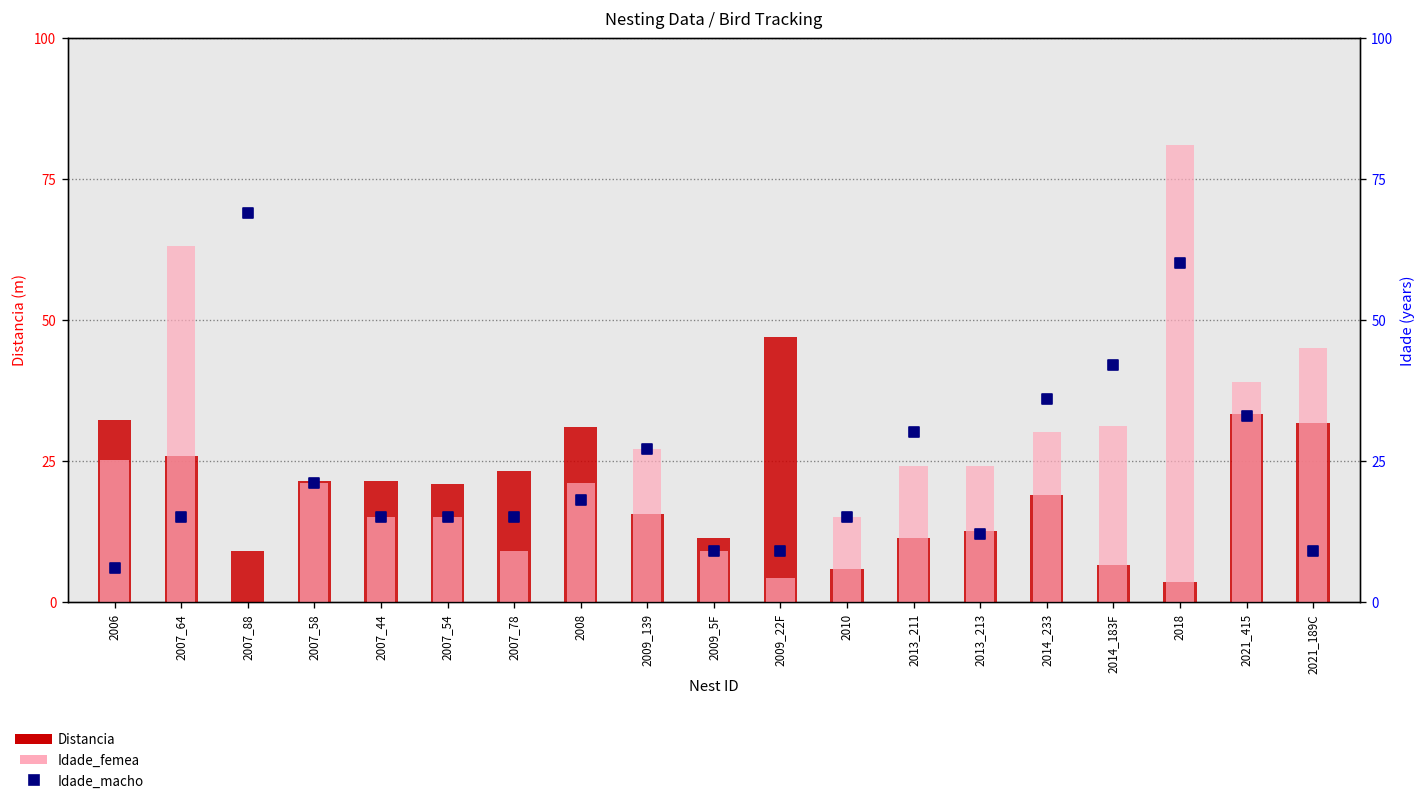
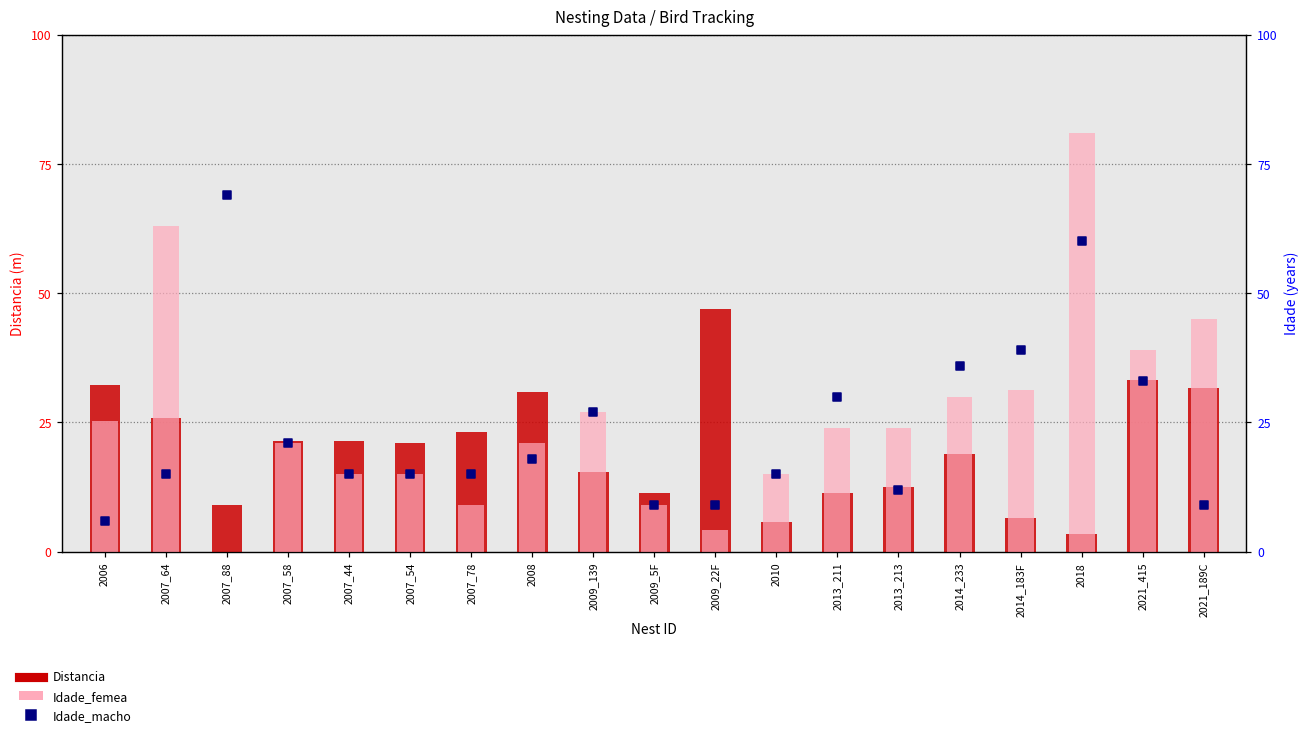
Idade_macho, 2014_183F: 42 -> 39
